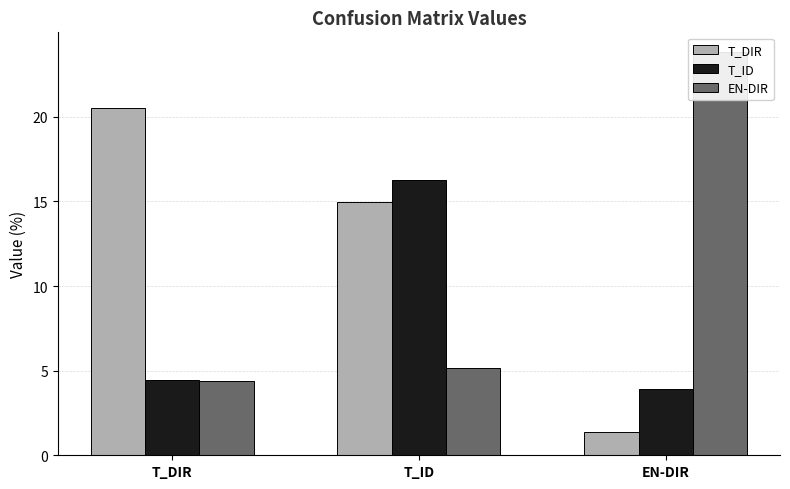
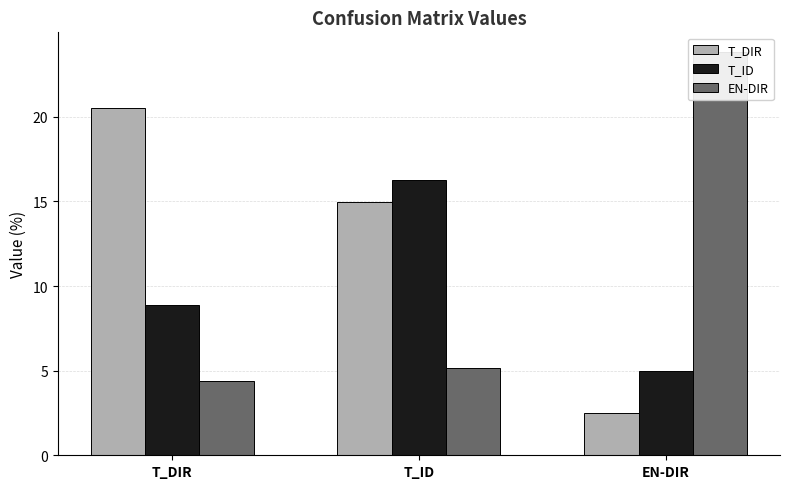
T_ID, T_DIR: 4.4 -> 8.9
T_DIR, EN-DIR: 1.4 -> 2.5
T_ID, EN-DIR: 3.9 -> 5.0
